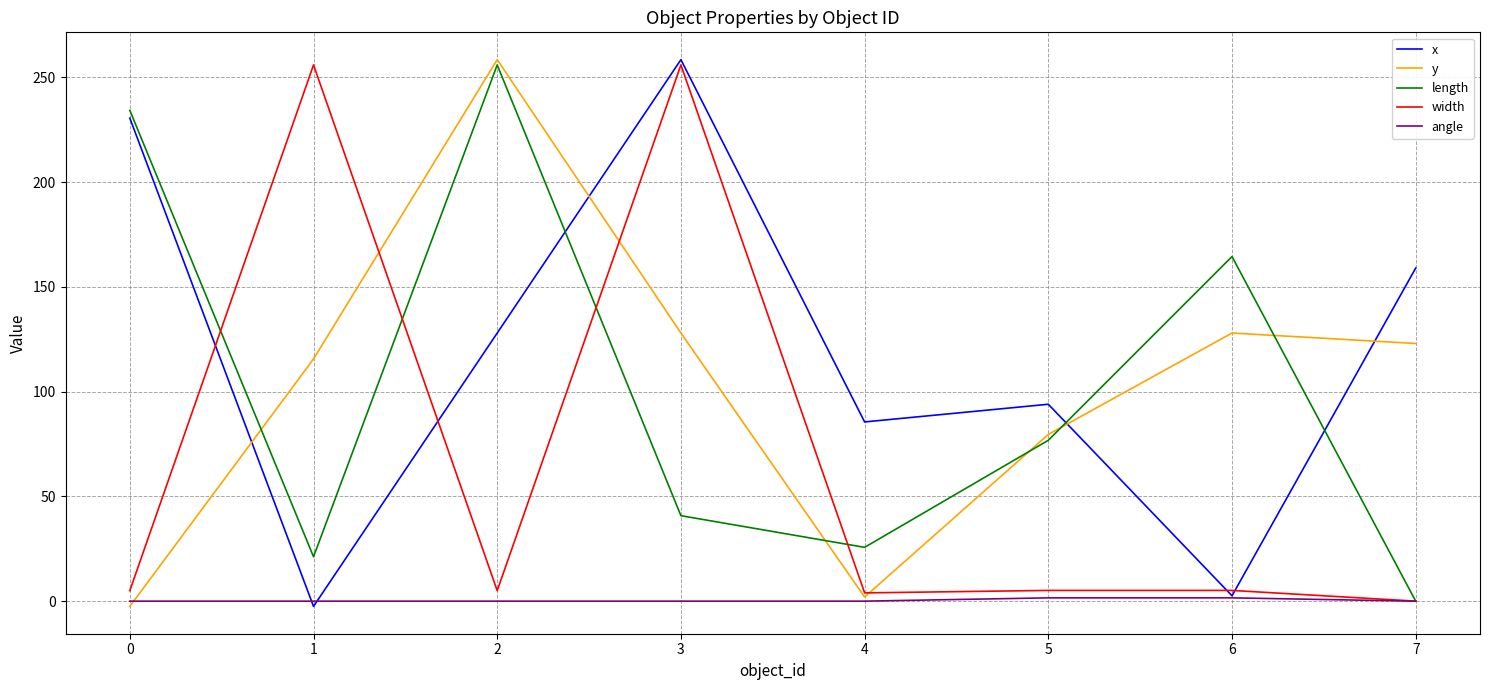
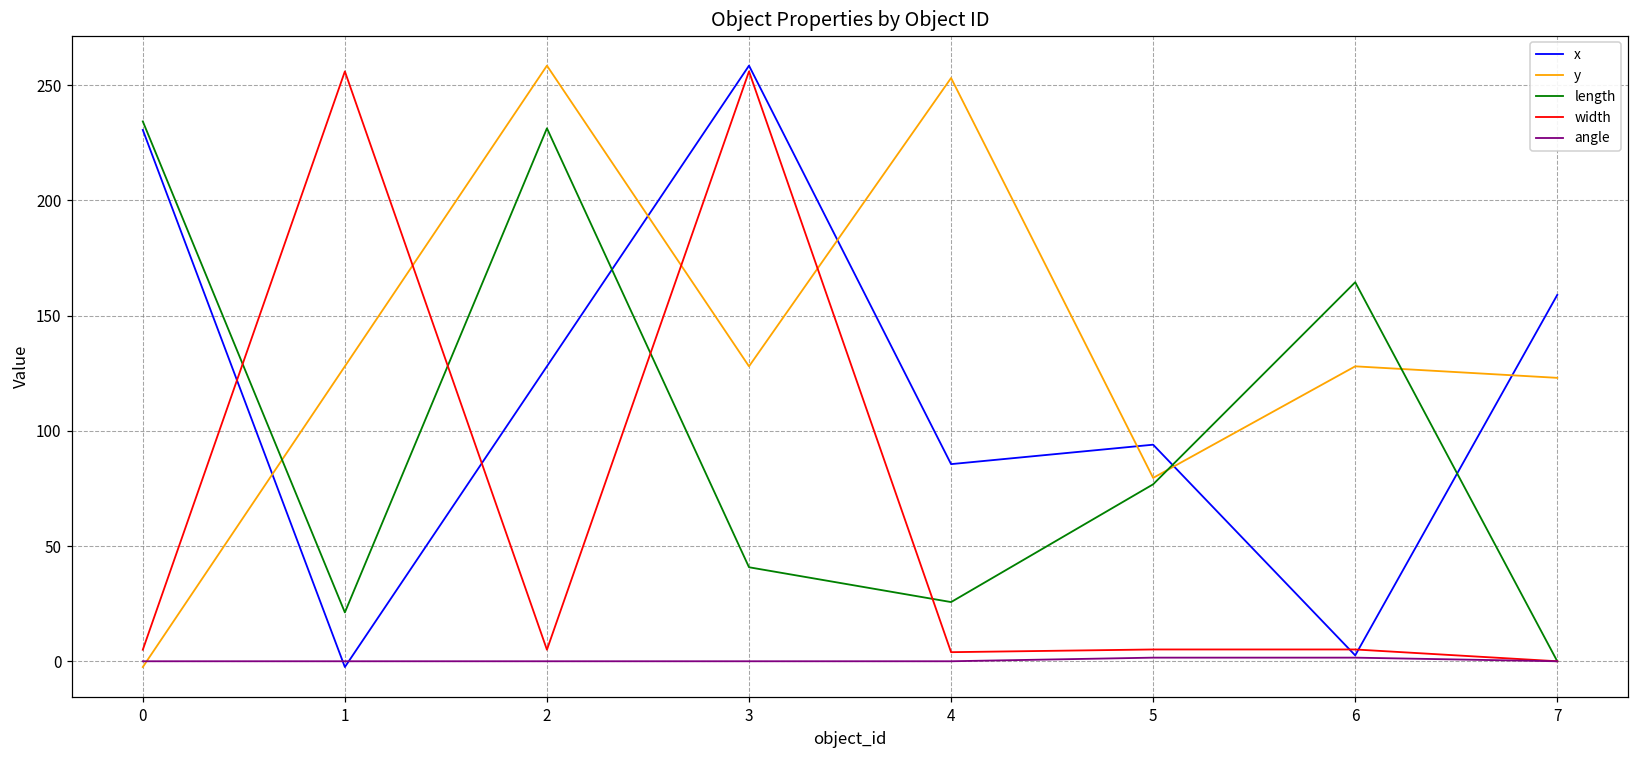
y, 1: 116 -> 128
length, 2: 256 -> 231
y, 4: 2 -> 253
